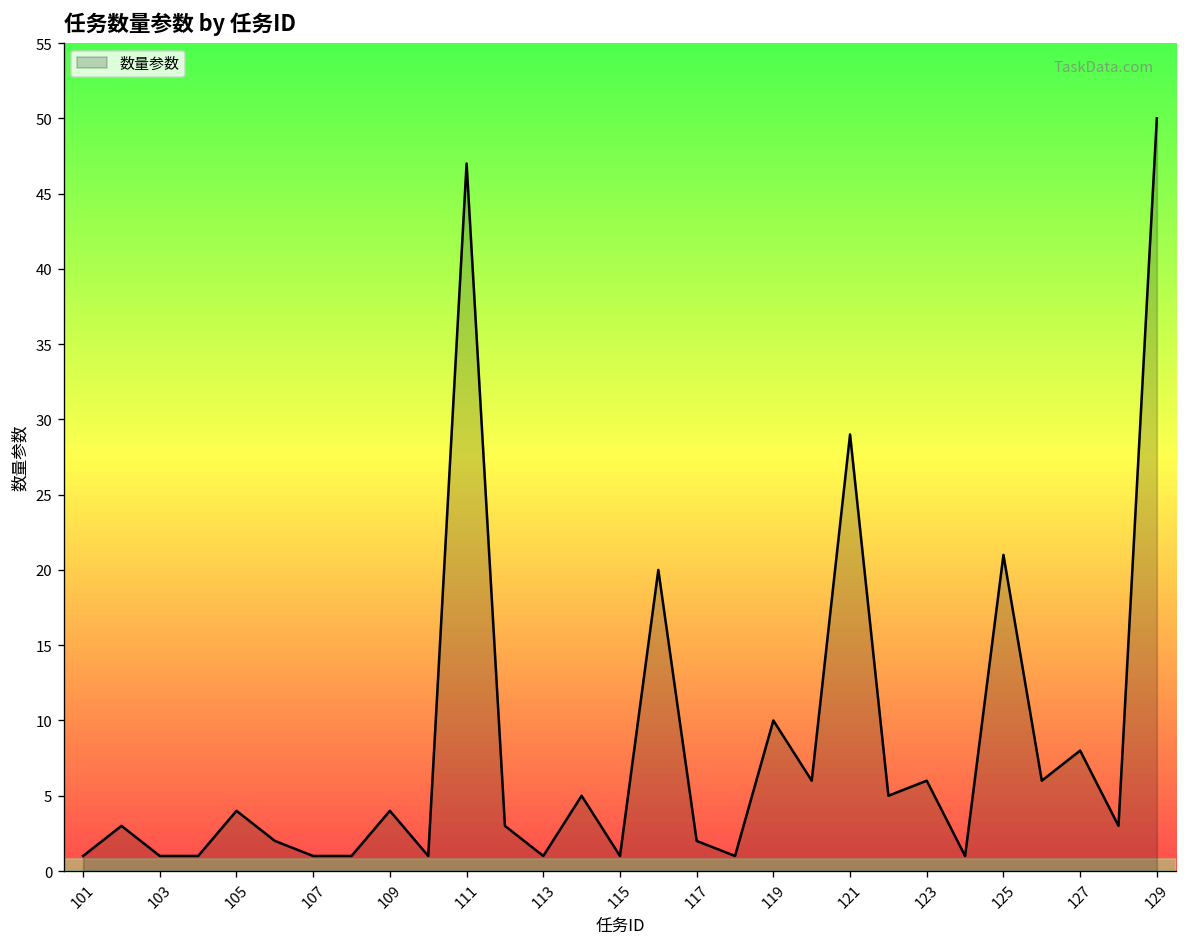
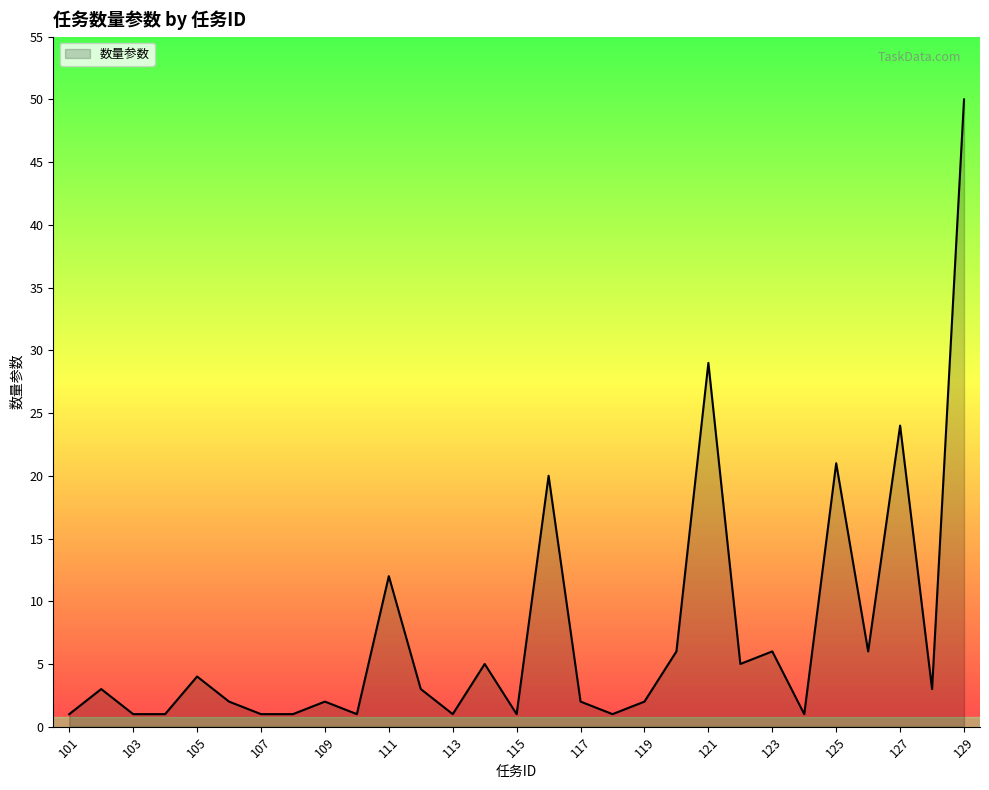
109: 4 -> 2
111: 47 -> 12
119: 10 -> 2
127: 8 -> 24
